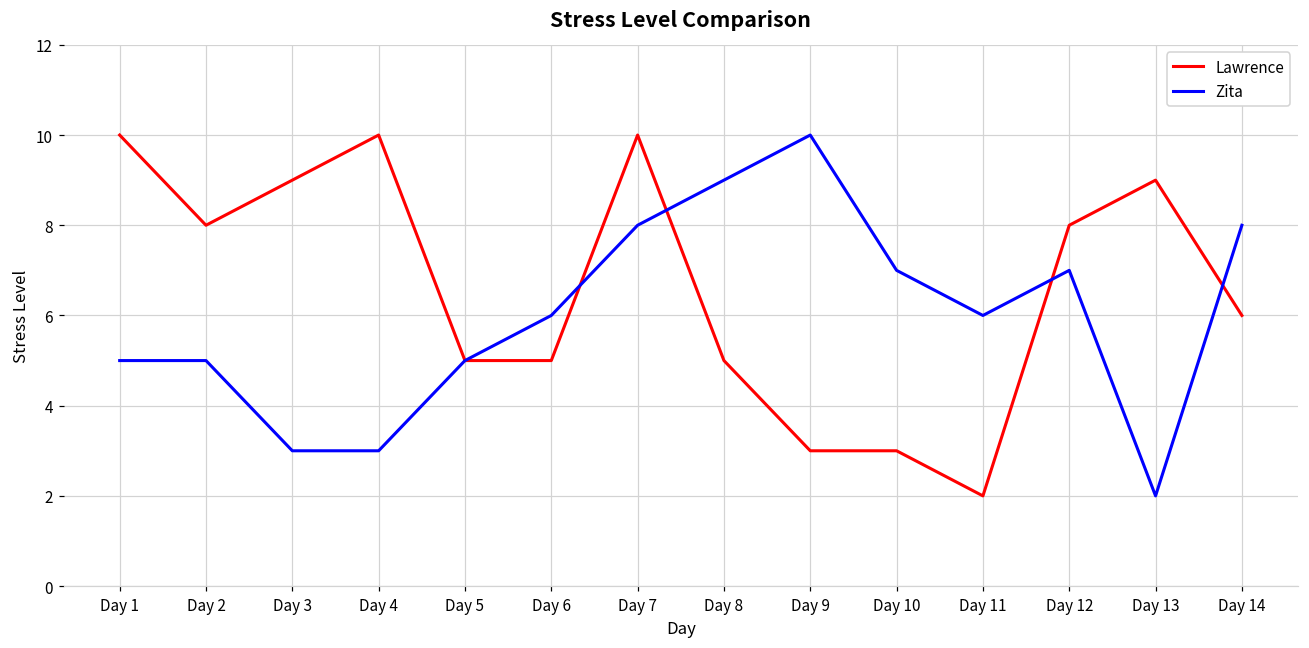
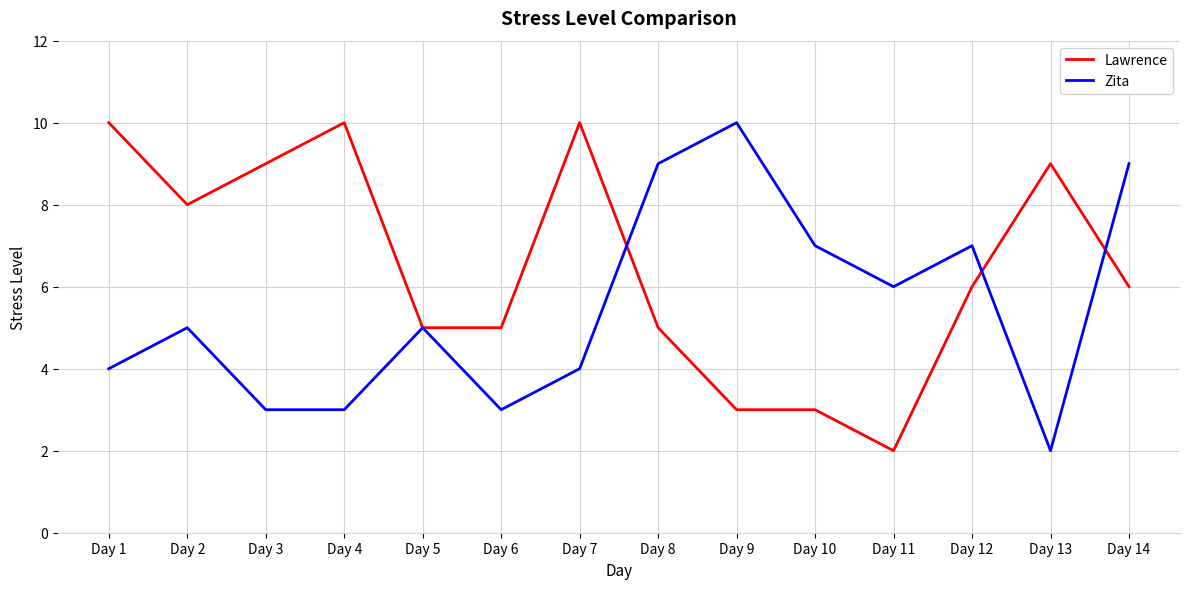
Zita, Day 1: 5 -> 4
Zita, Day 6: 6 -> 3
Zita, Day 7: 8 -> 4
Lawrence, Day 12: 8 -> 6
Zita, Day 14: 8 -> 9
